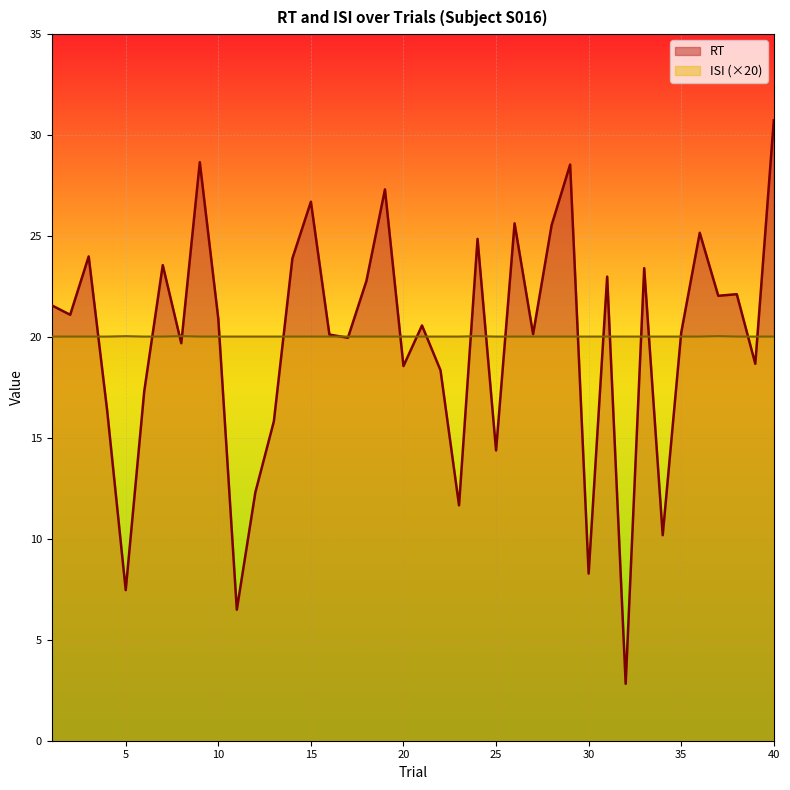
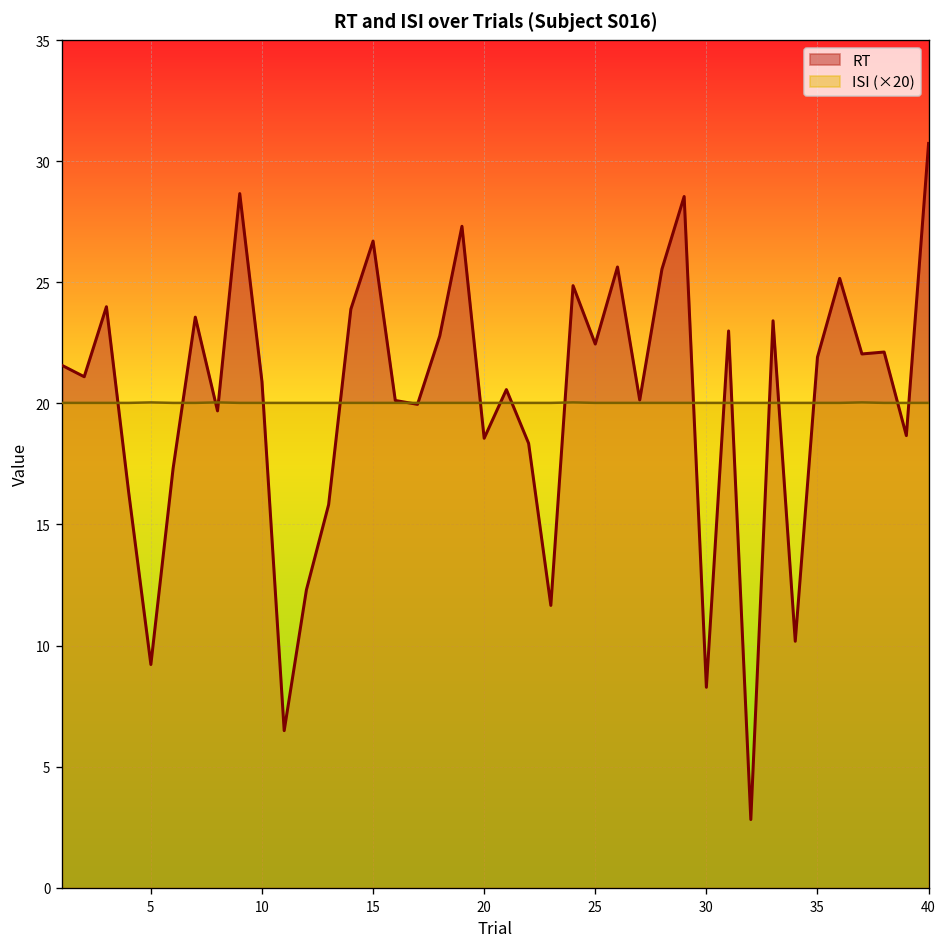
RT, 5: 7.5 -> 9.2
RT, 25: 14.4 -> 22.5
RT, 35: 20.2 -> 21.9
